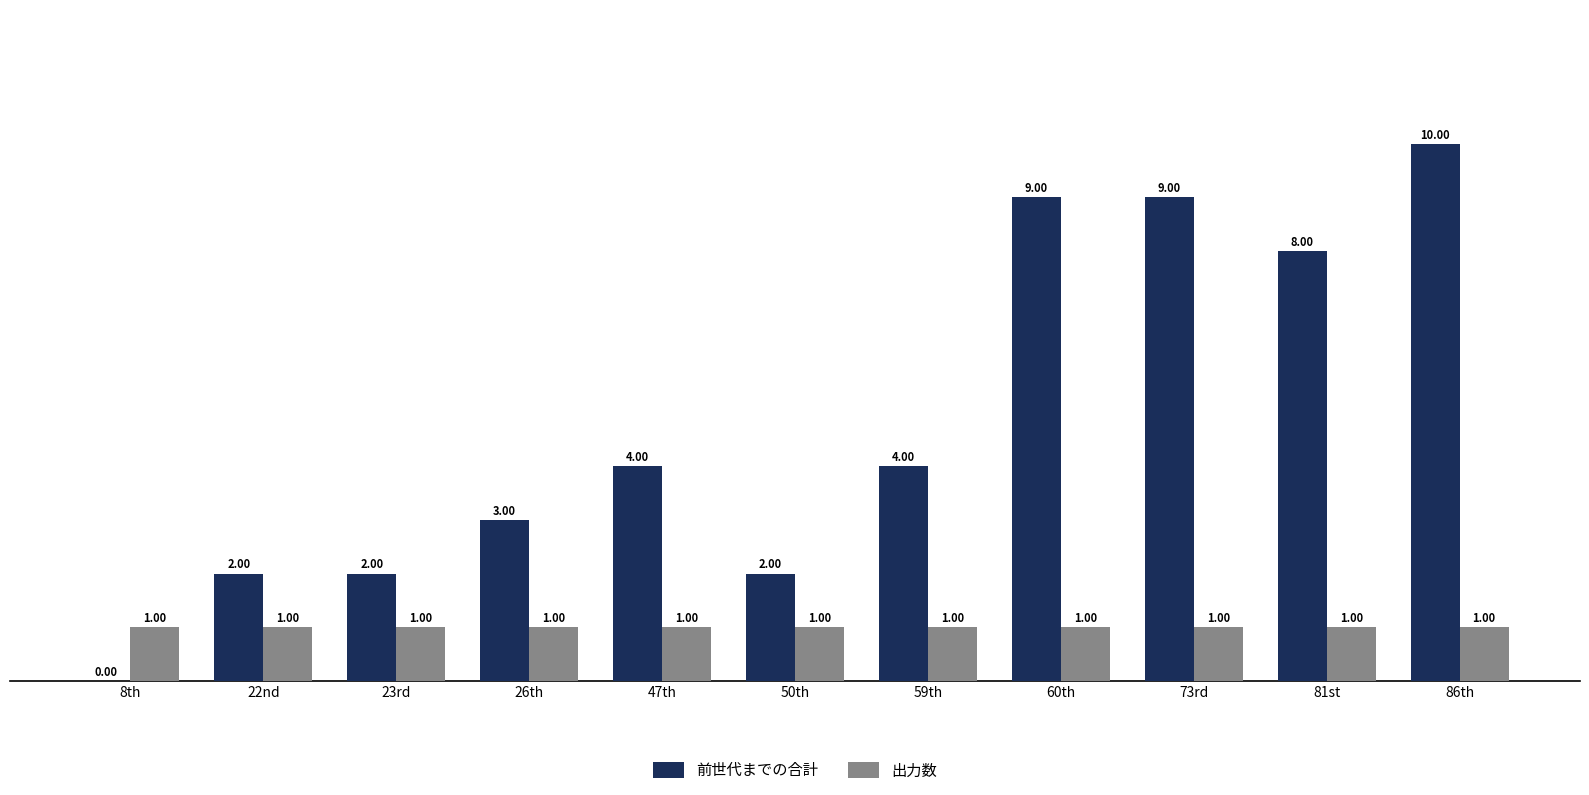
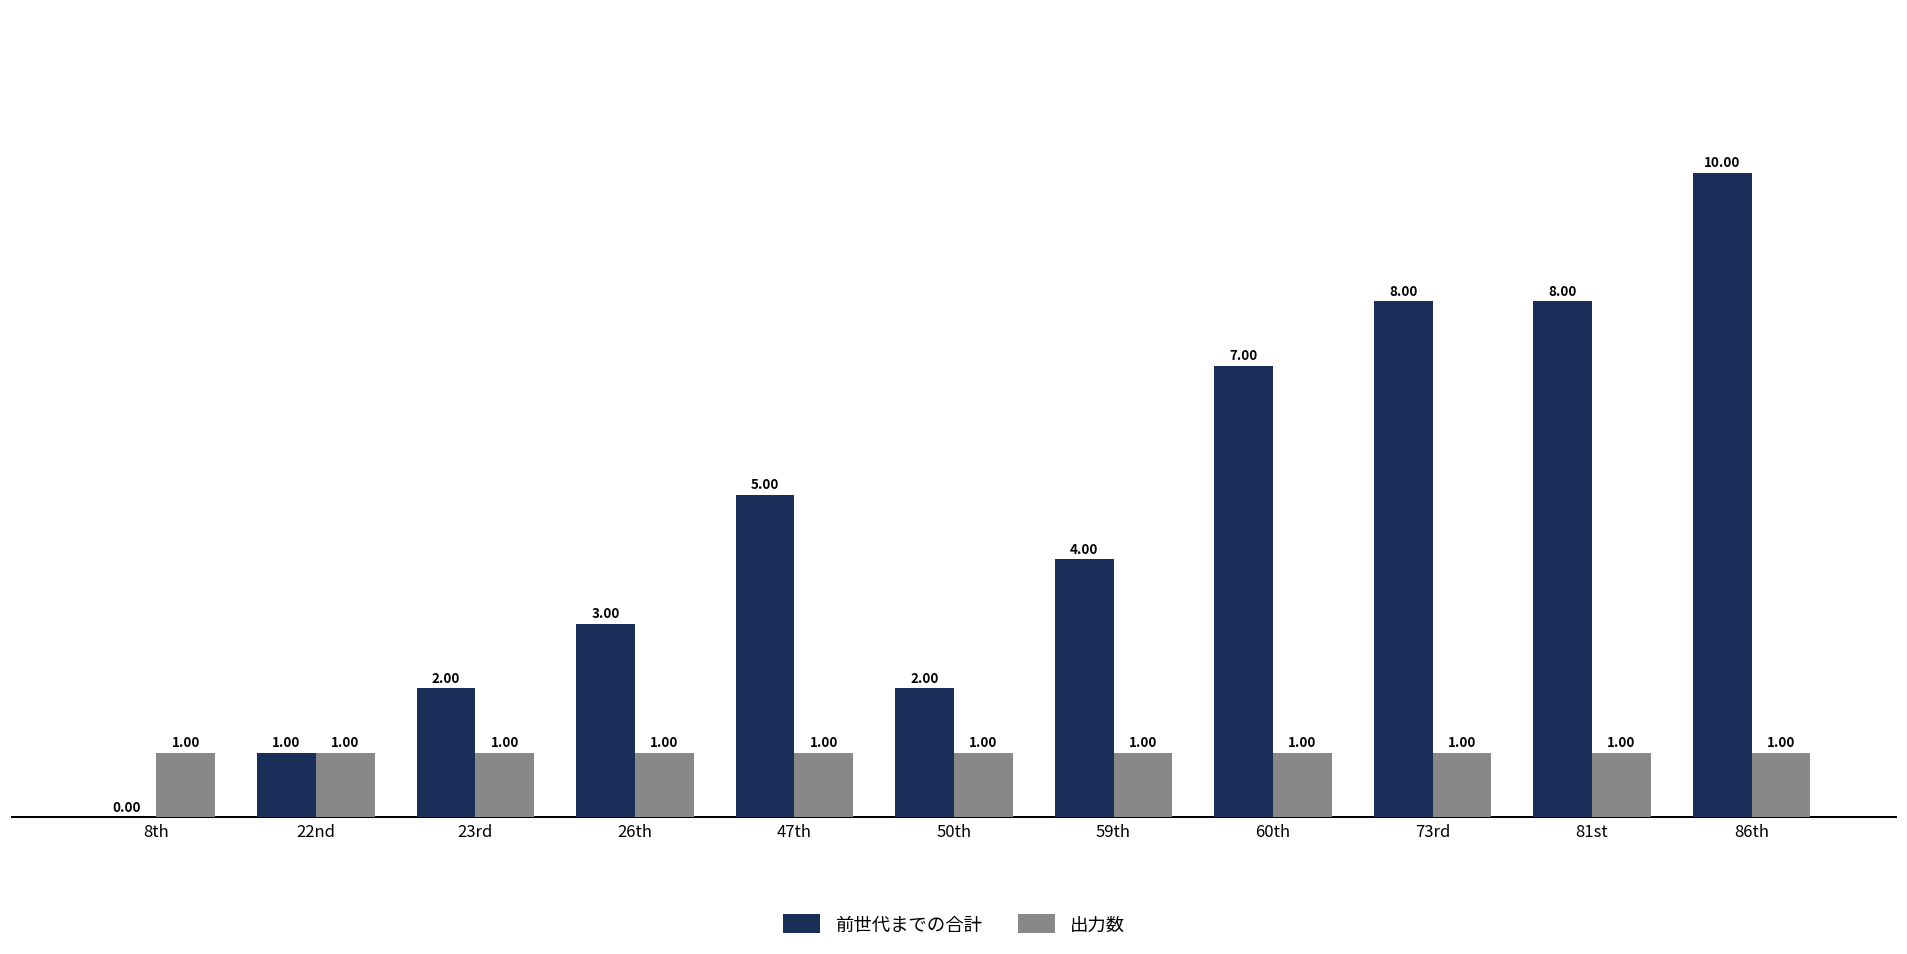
前世代までの合計, 22nd: 2.00 -> 1.00
前世代までの合計, 47th: 4.00 -> 5.00
前世代までの合計, 60th: 9.00 -> 7.00
前世代までの合計, 73rd: 9.00 -> 8.00
